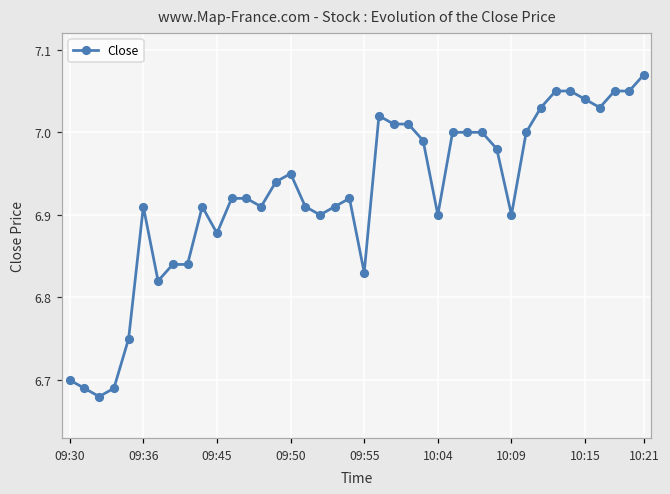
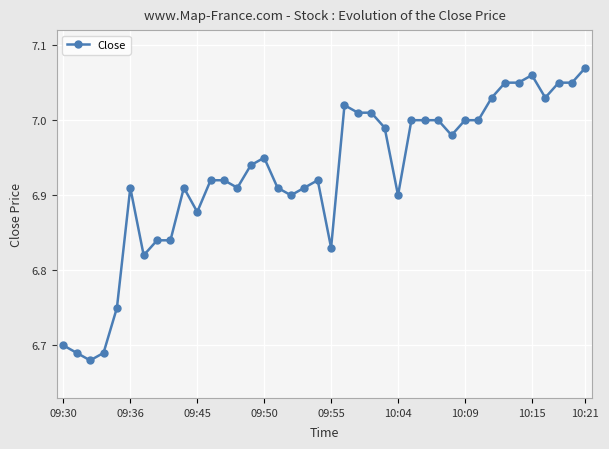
10:09: 6.9 -> 7.0
10:15: 7.04 -> 7.06
